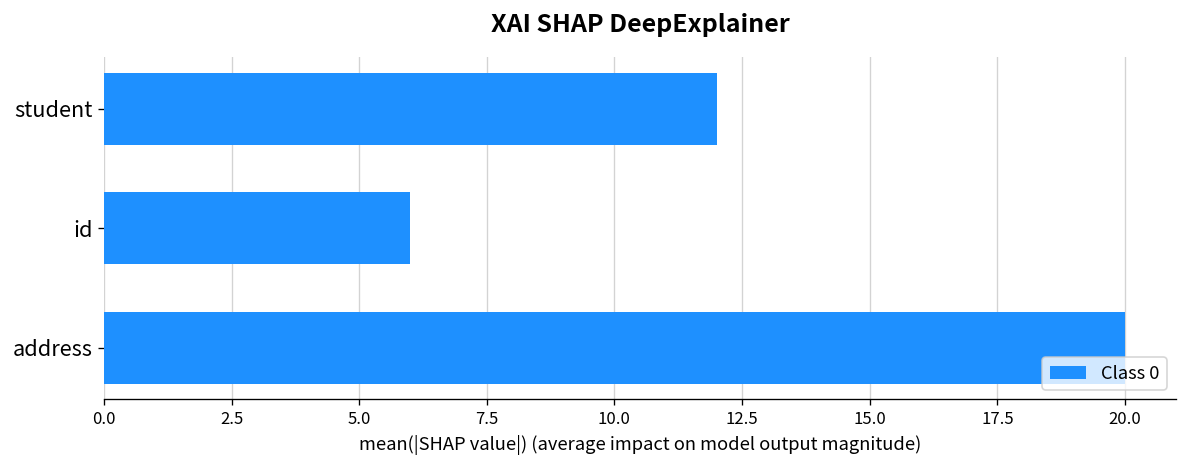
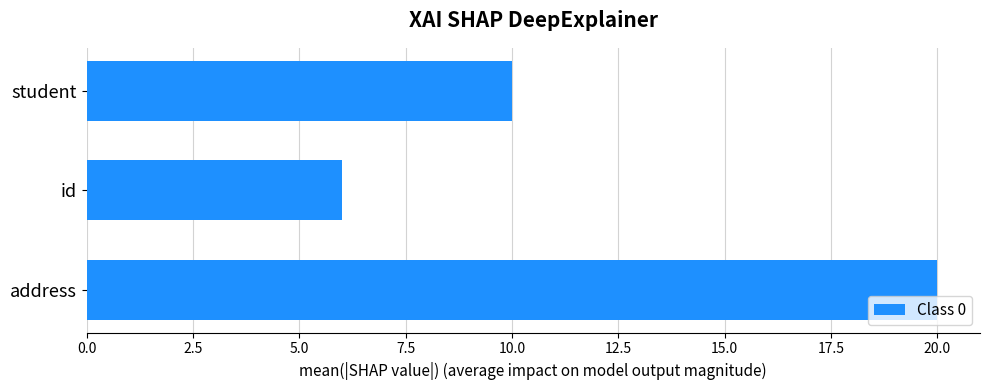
student: 12 -> 10
